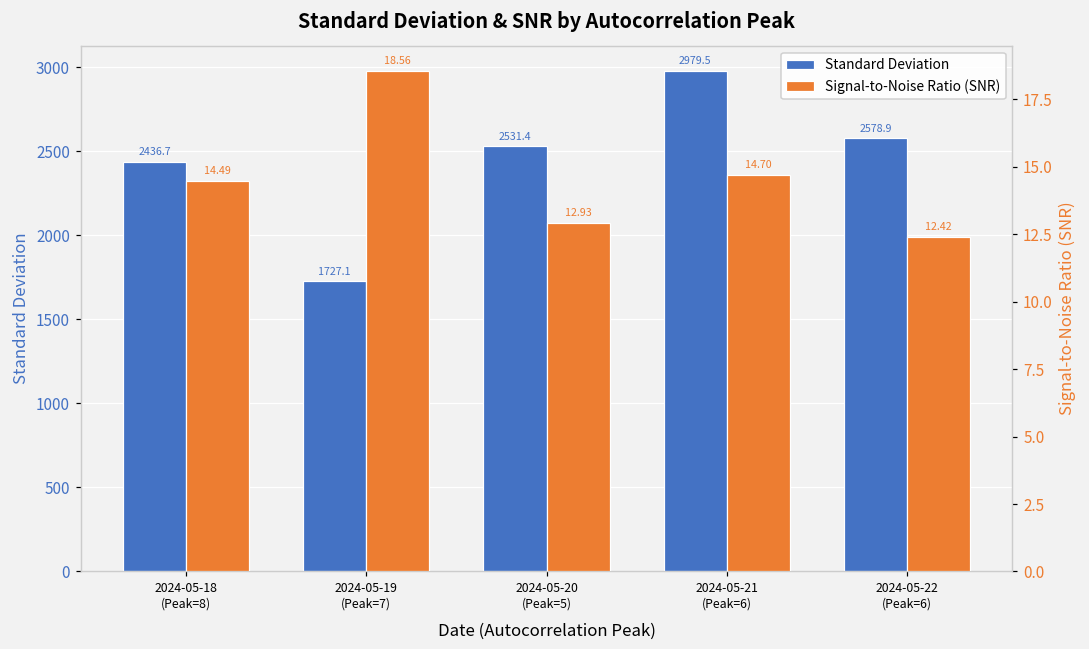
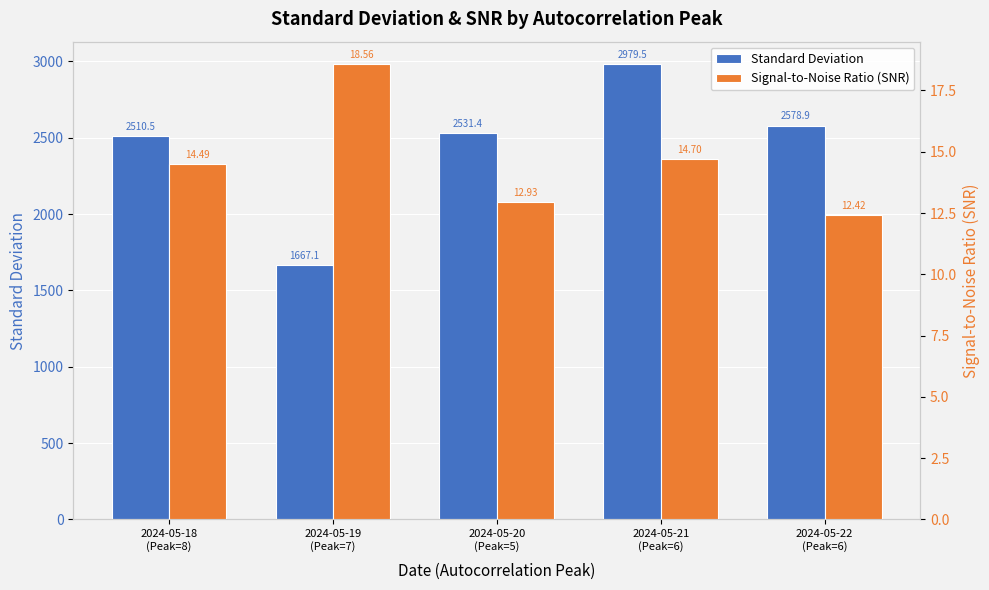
Standard Deviation, 2024-05-18 (Peak=8): 2436.7 -> 2510.5
Standard Deviation, 2024-05-19 (Peak=7): 1727.1 -> 1667.1
